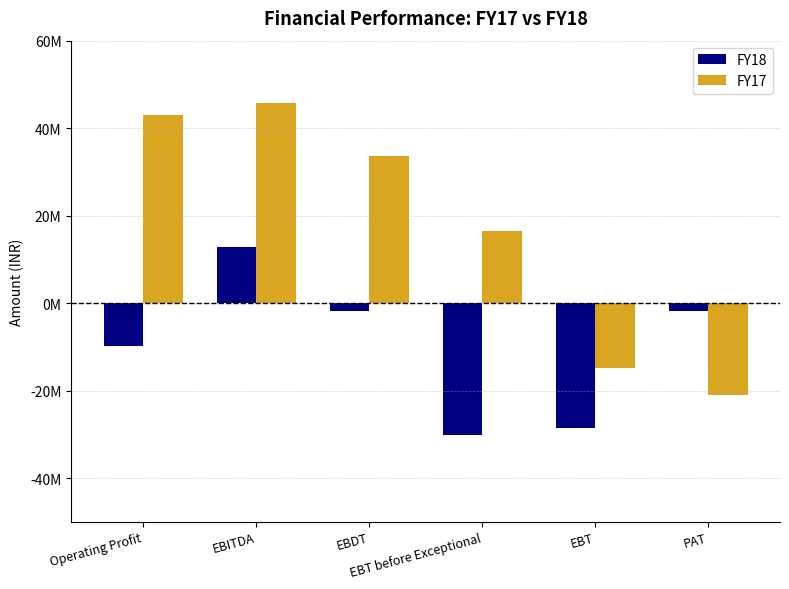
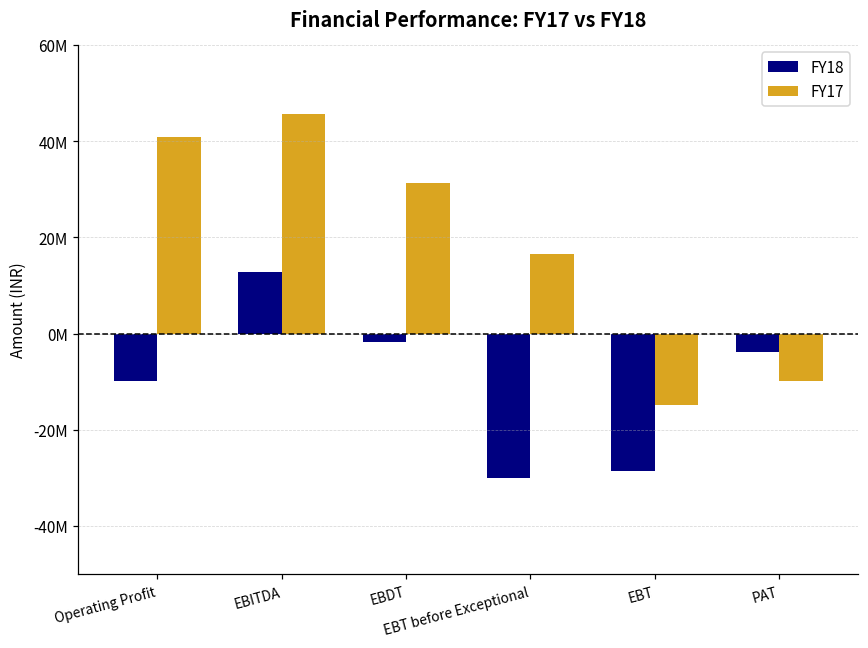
FY17, Operating Profit: 43000000 -> 41000000
FY17, EBDT: 34000000 -> 31000000
FY18, PAT: -2000000 -> -4000000
FY17, PAT: -21000000 -> -10000000
